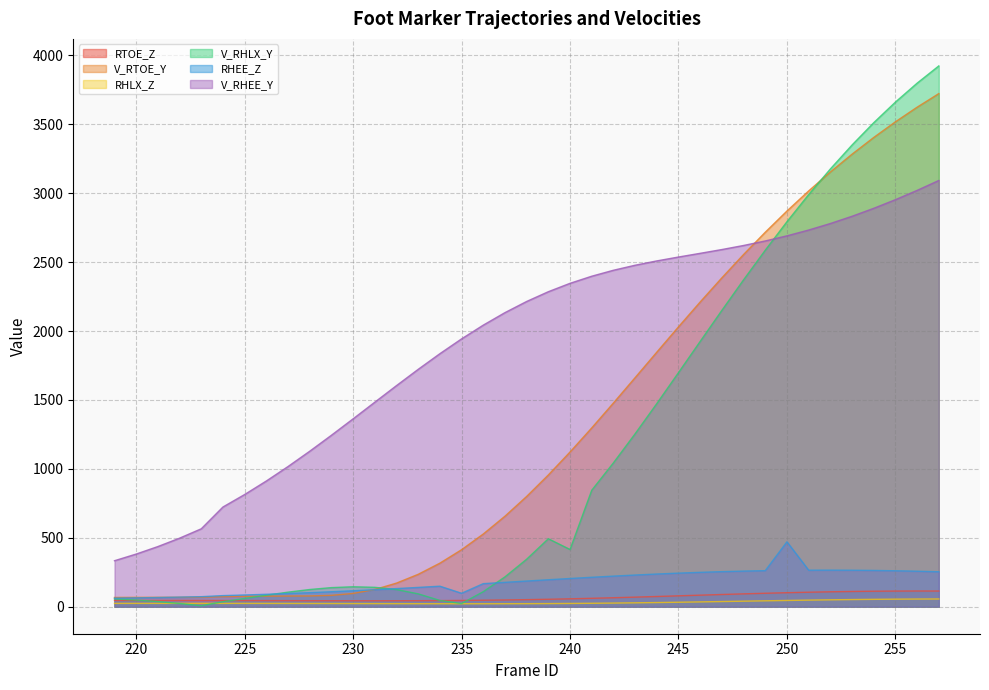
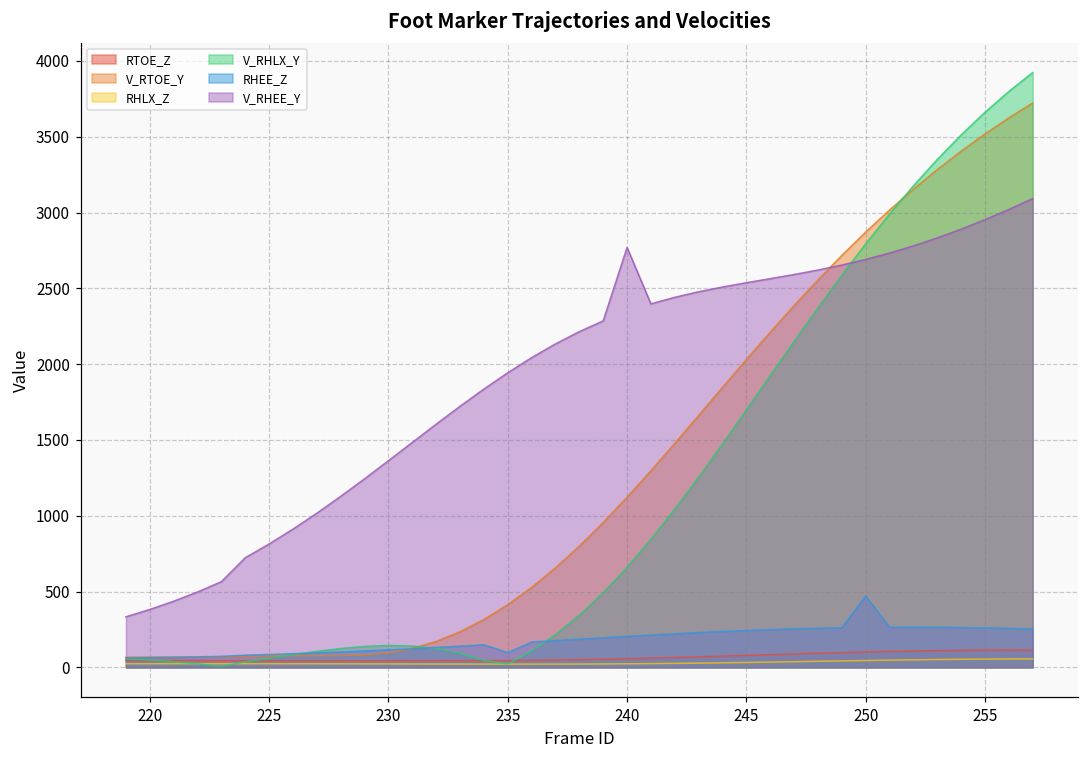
V_RHLX_Y, 240: 420 -> 660
V_RHEE_Y, 240: 2350 -> 2770
